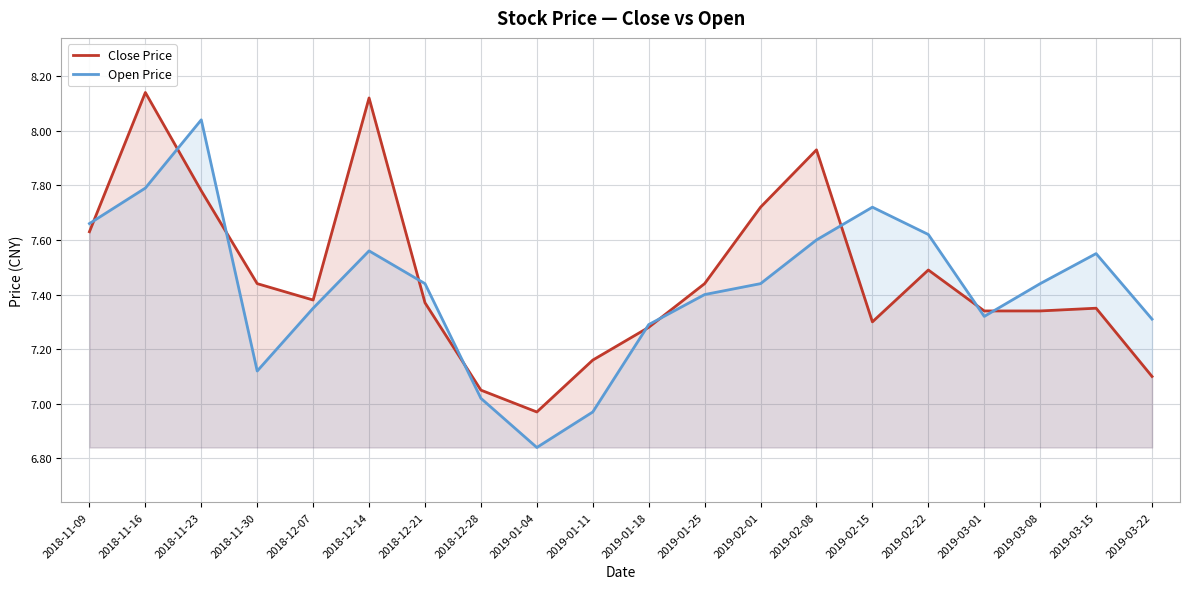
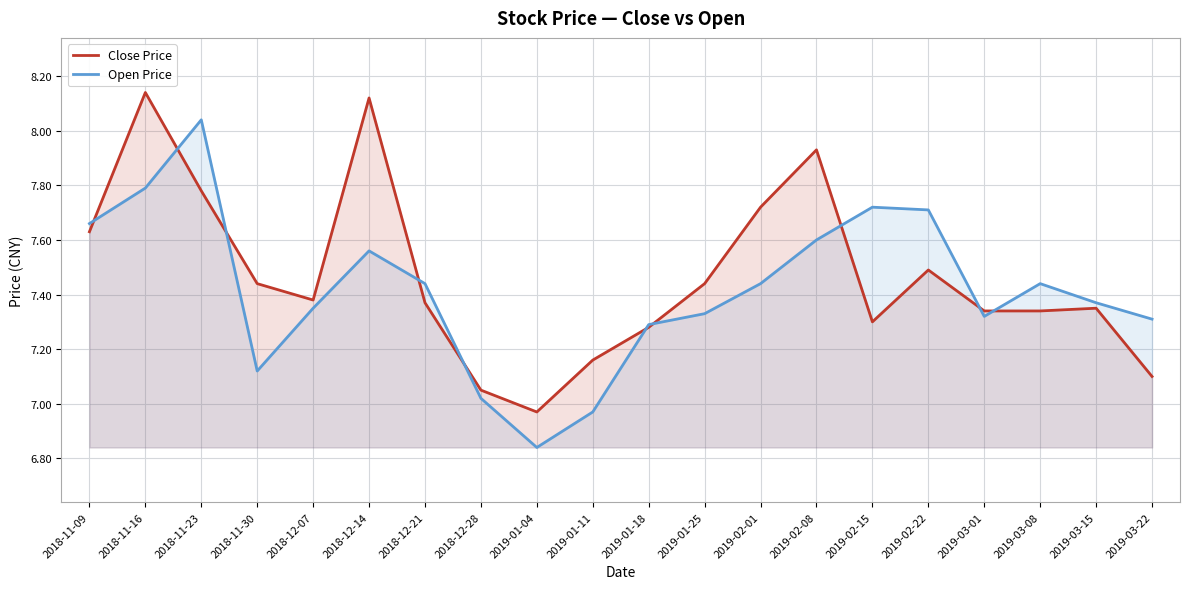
Open Price, 2019-01-25: 7.40 -> 7.33
Open Price, 2019-02-22: 7.62 -> 7.71
Open Price, 2019-03-15: 7.55 -> 7.37
